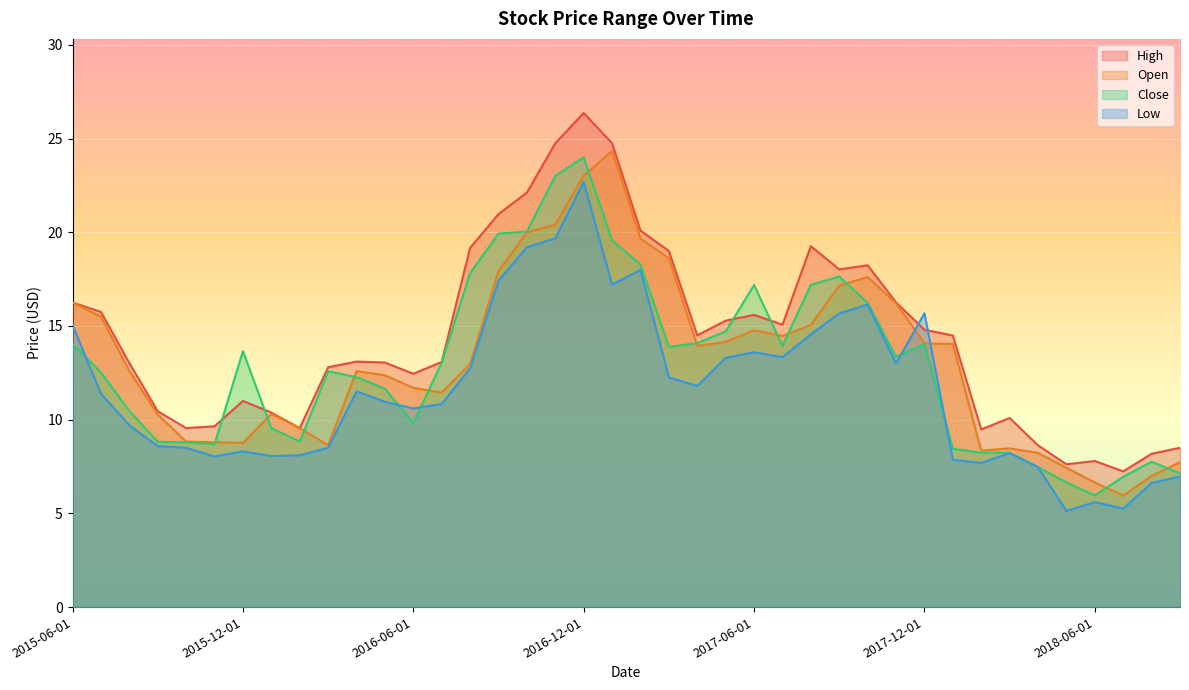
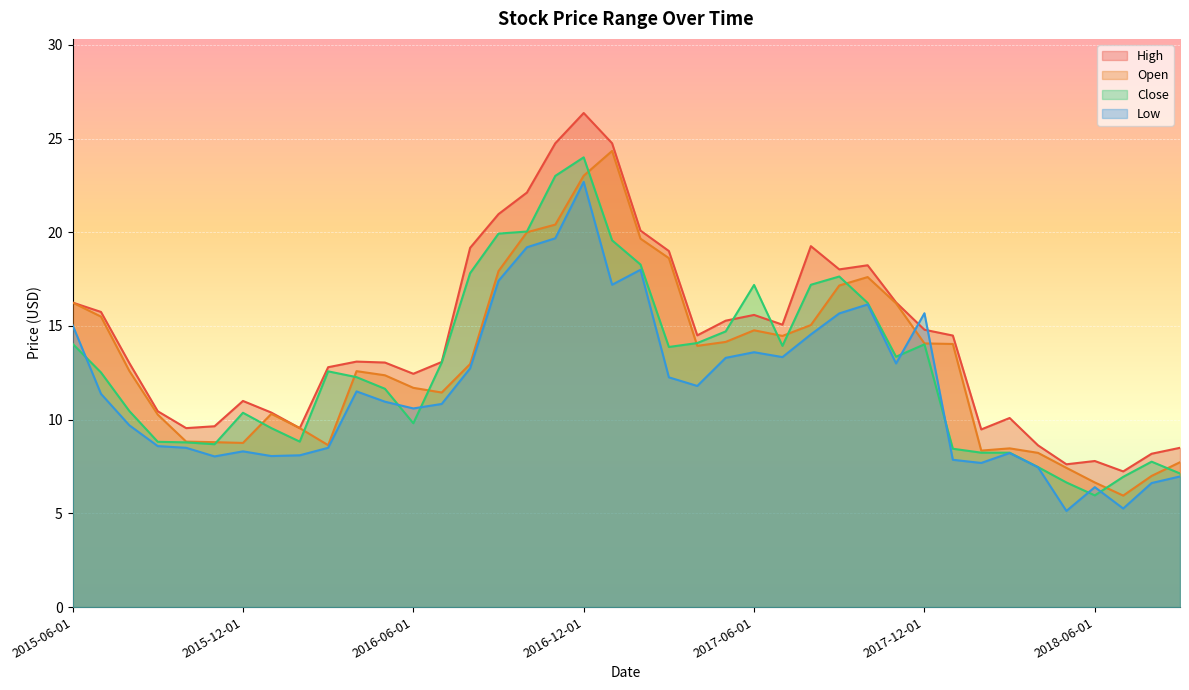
Close, 2015-12-01: 13.7 -> 10.4
Low, 2018-06-01: 5.6 -> 6.4
